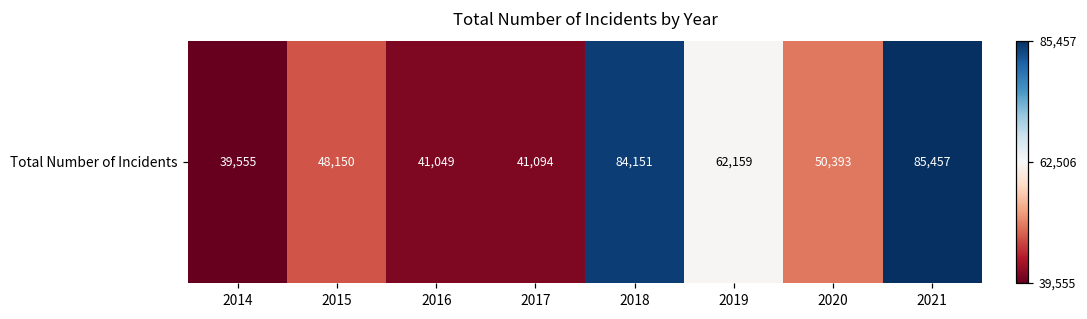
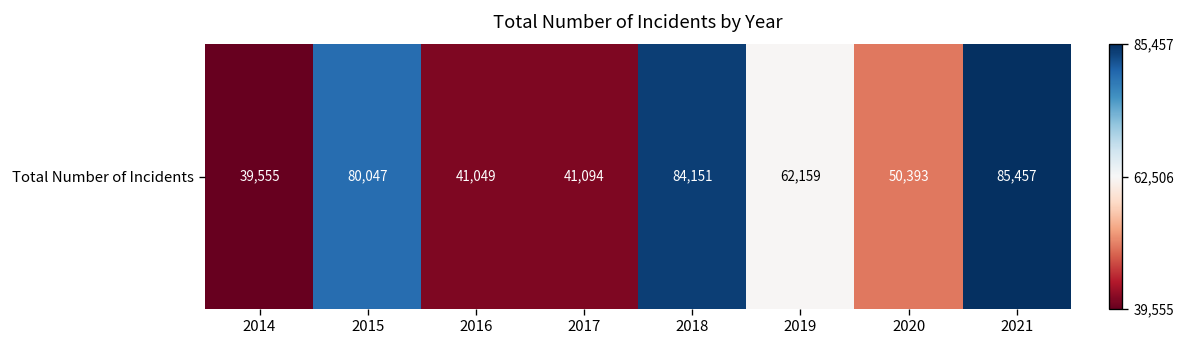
Total Number of Incidents, 2015: 48,150 -> 80,047
